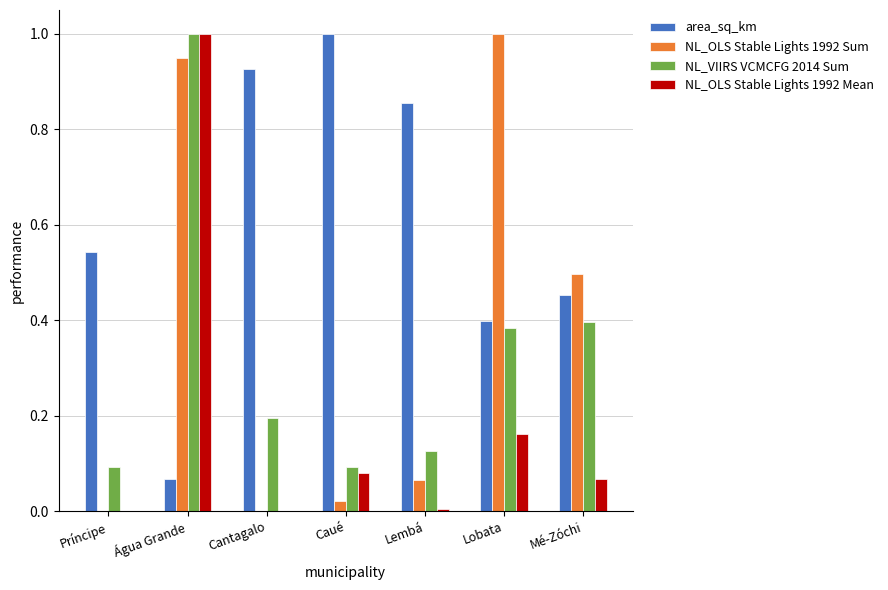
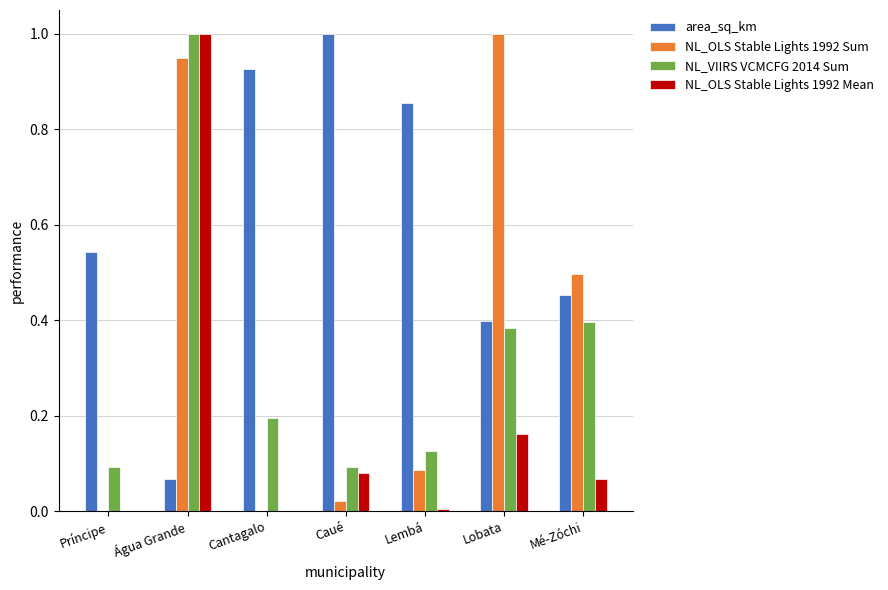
NL_OLS Stable Lights 1992 Sum, Lembá: 0.06 -> 0.09
